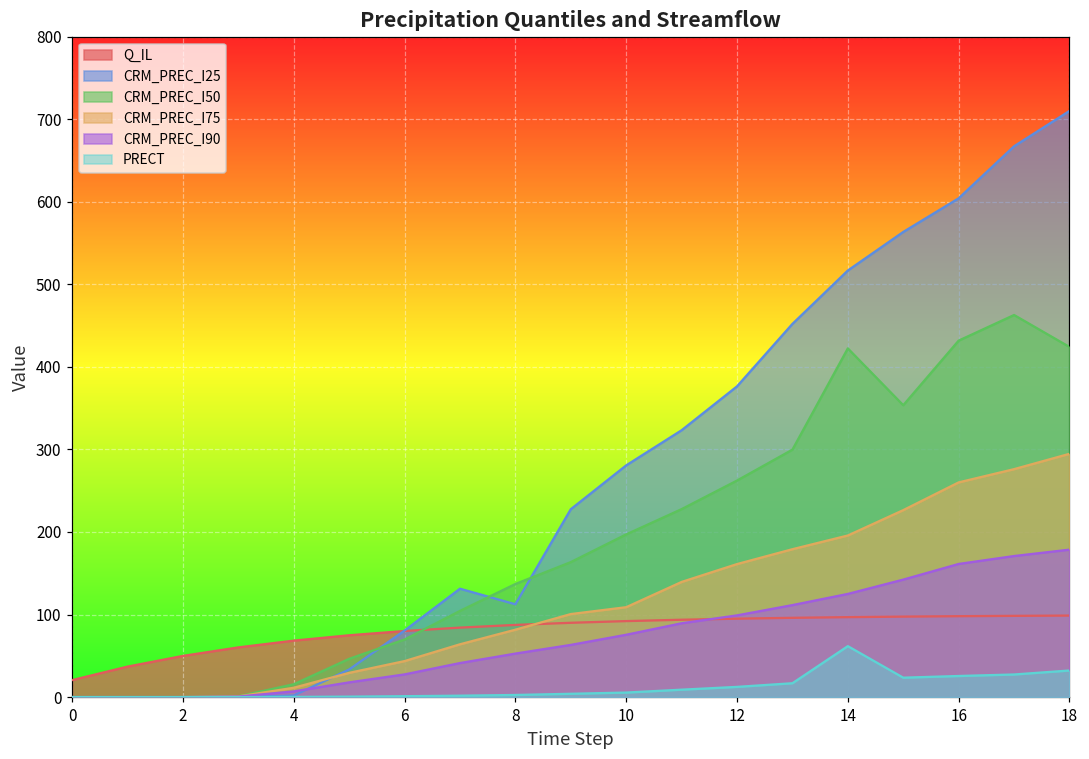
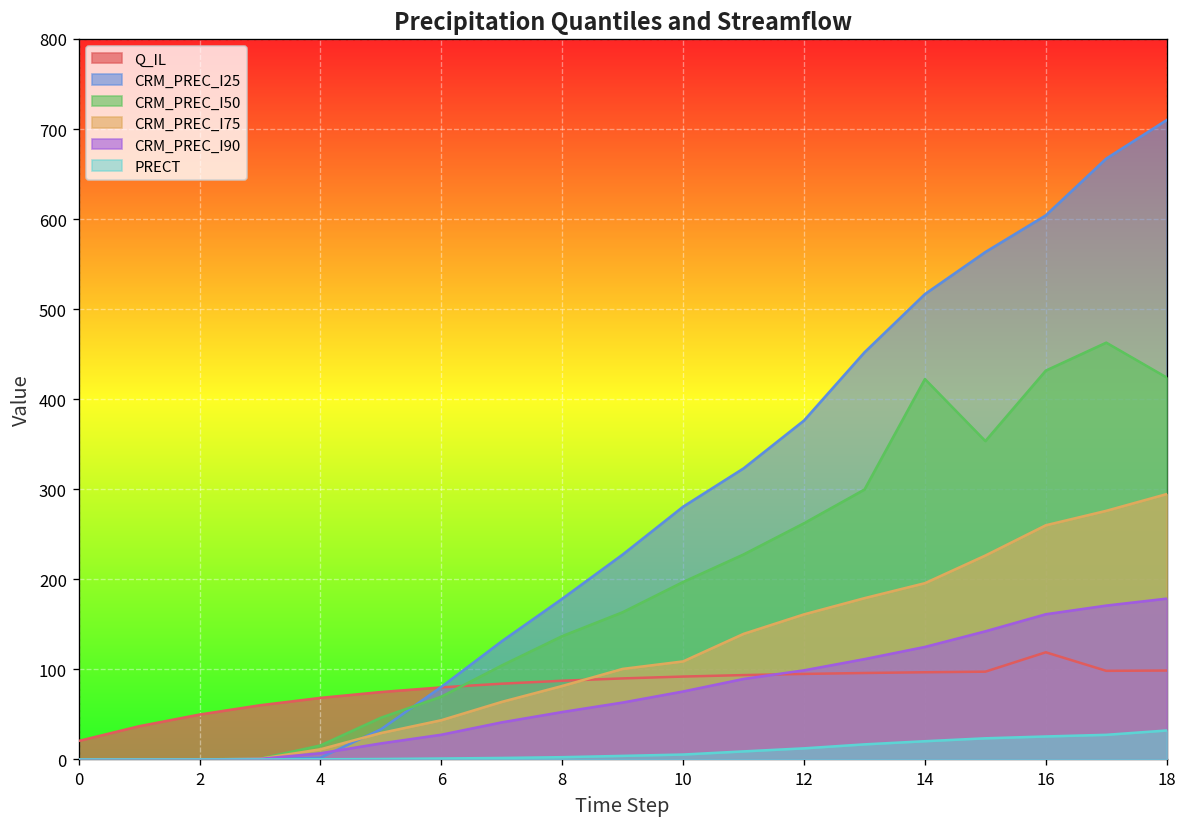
CRM_PREC_I25, 8: 110 -> 180
PRECT, 14: 60 -> 20
Q_IL, 16: 100 -> 120
